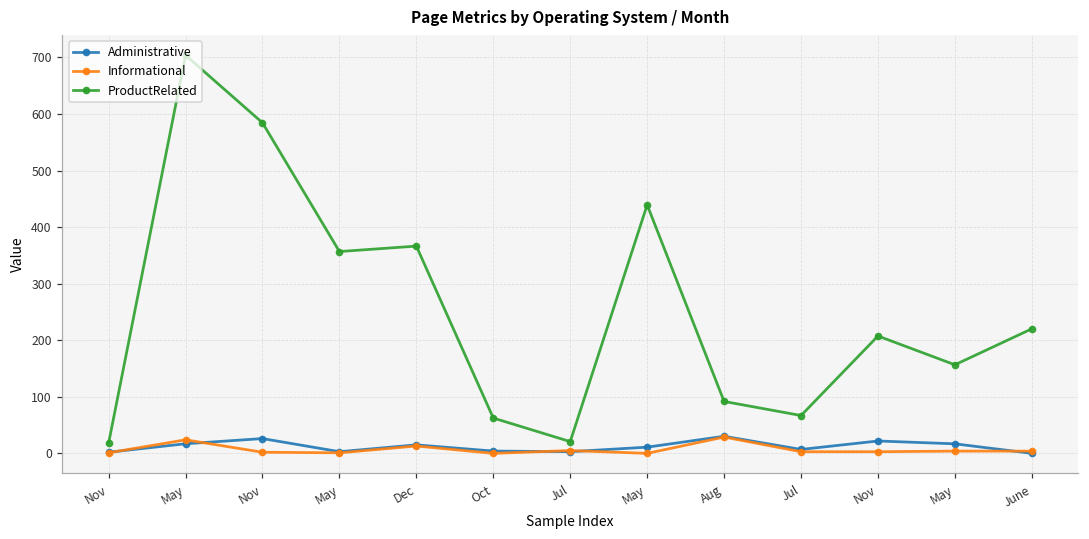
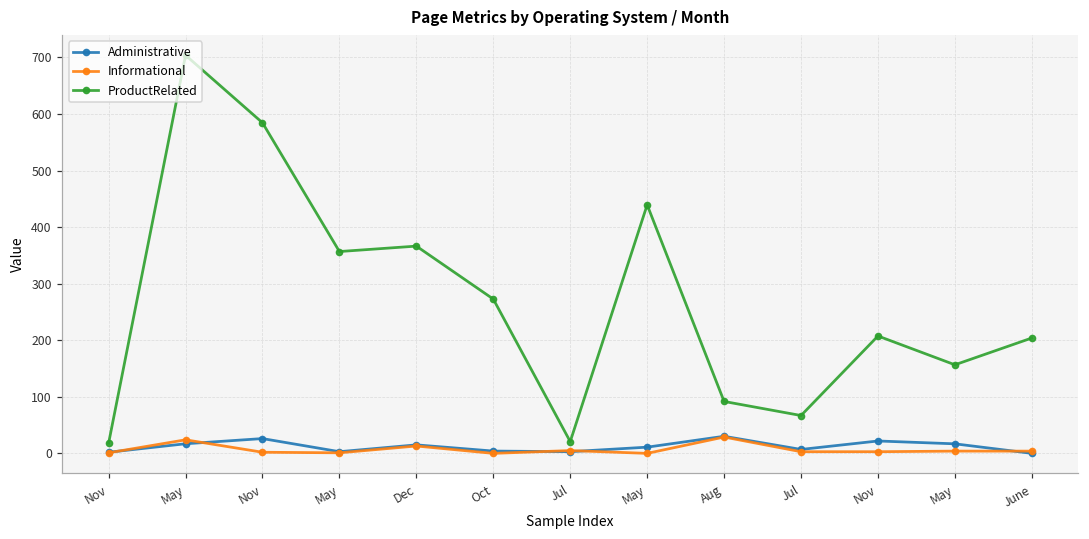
ProductRelated, Oct: 60 -> 270
ProductRelated, June: 220 -> 200
